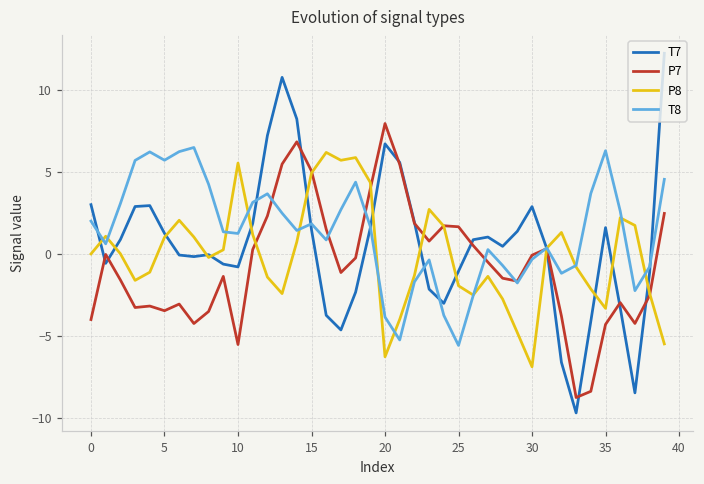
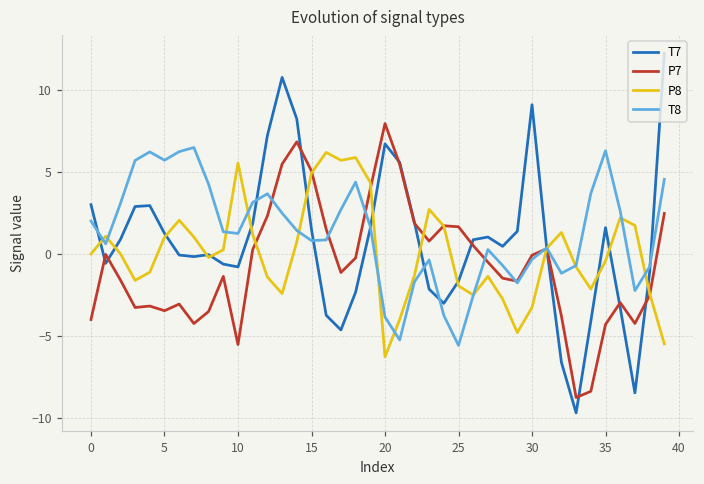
T8, 15: 1.8 -> 0.8
T7, 25: -1.0 -> -1.7
T7, 30: 2.9 -> 9.1
P8, 30: -6.9 -> -3.3
P8, 35: -3.3 -> -0.4
